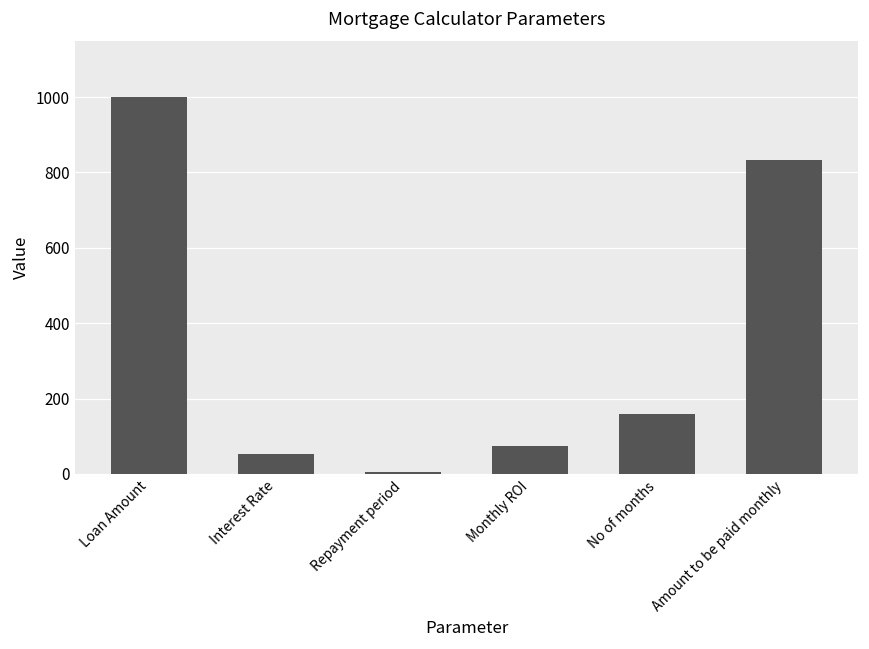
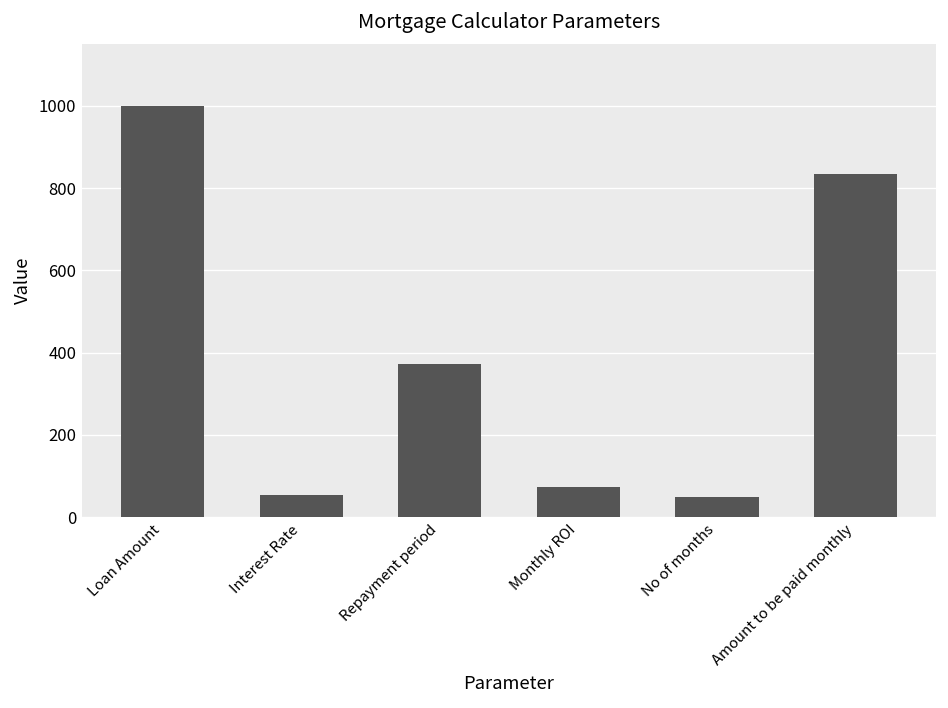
Repayment period: 0 -> 370
No of months: 160 -> 50
